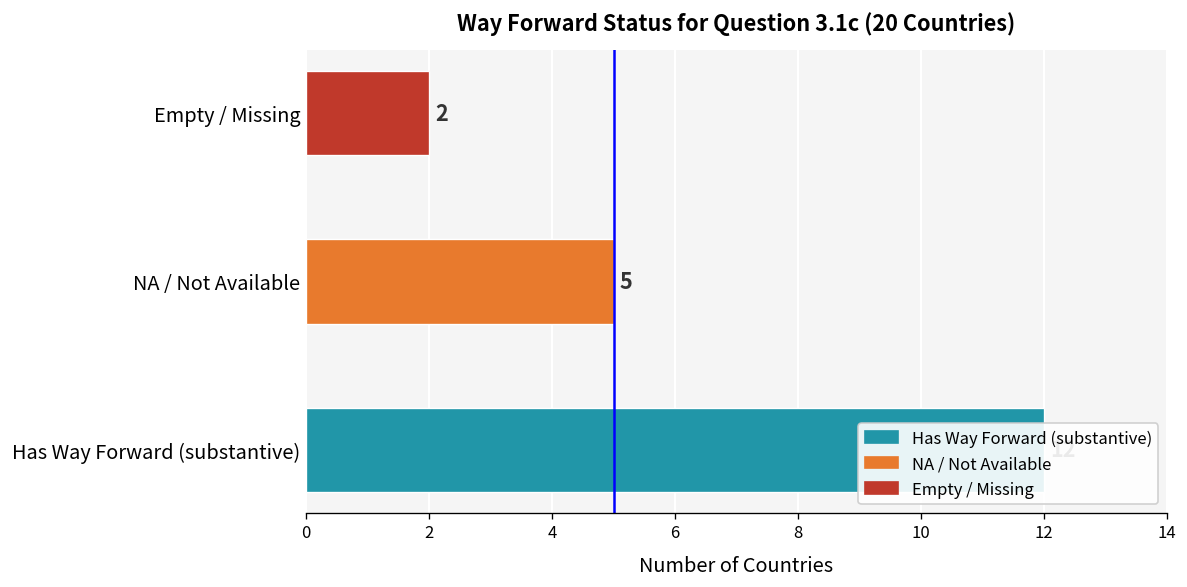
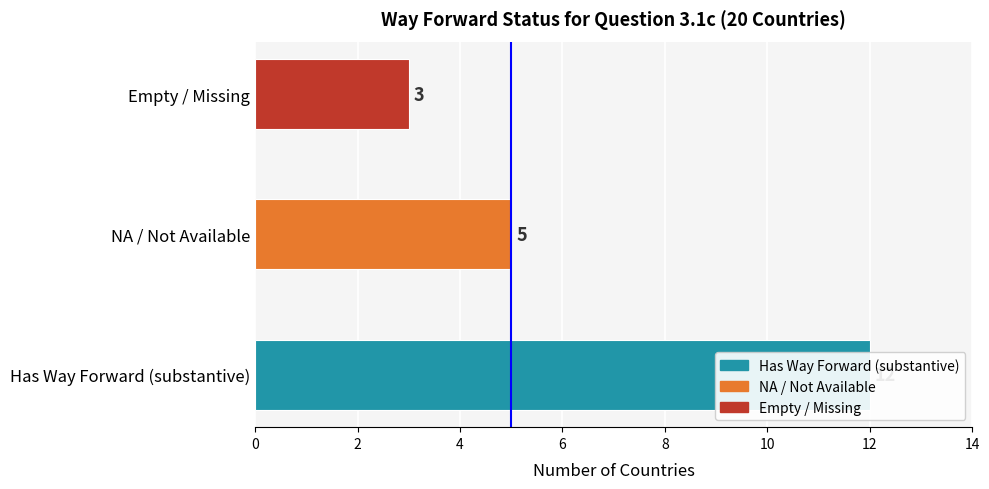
Empty / Missing, Empty / Missing: 2 -> 3
